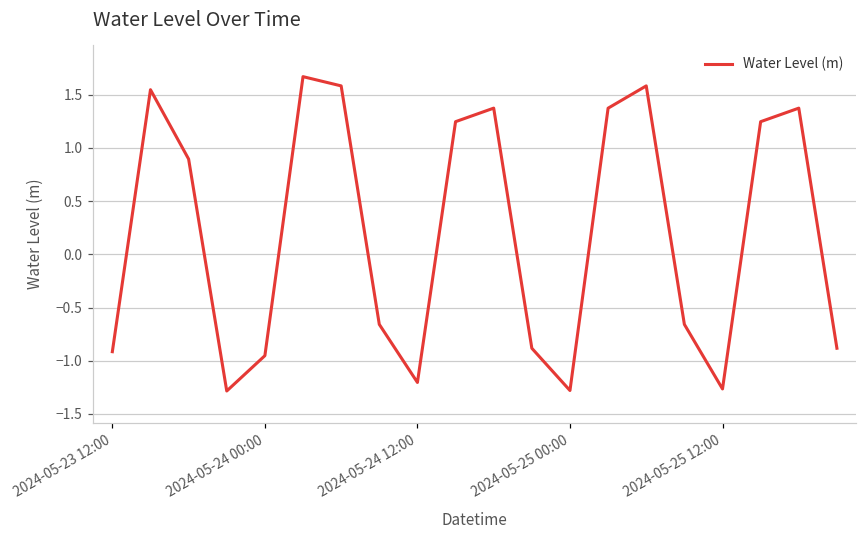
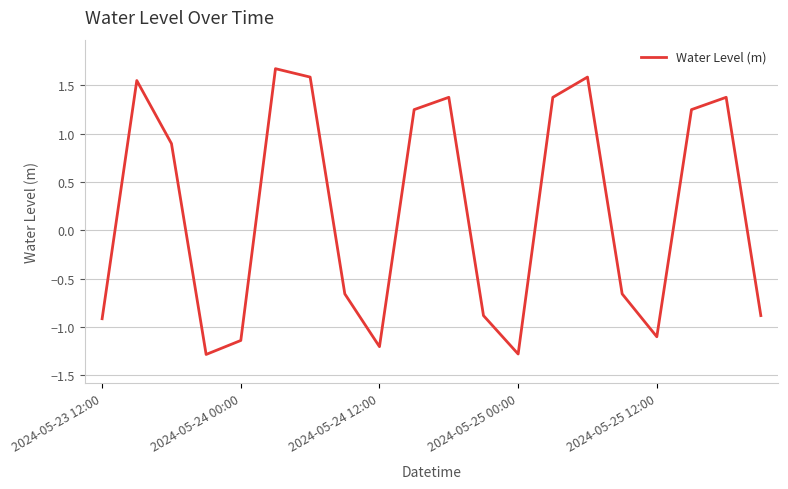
2024-05-24 00:00: -1.0 -> -1.1
2024-05-25 12:00: -1.3 -> -1.1
